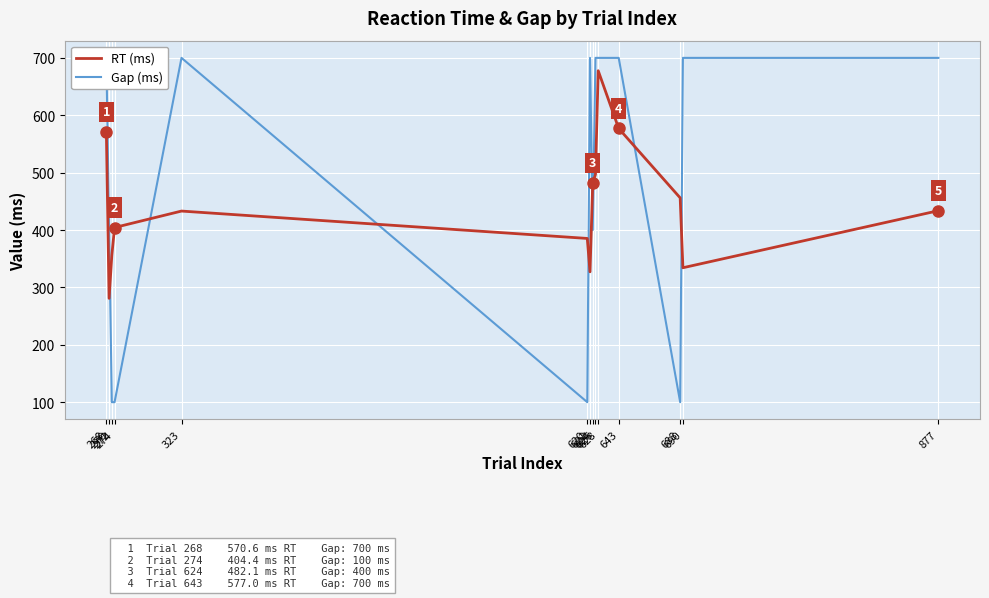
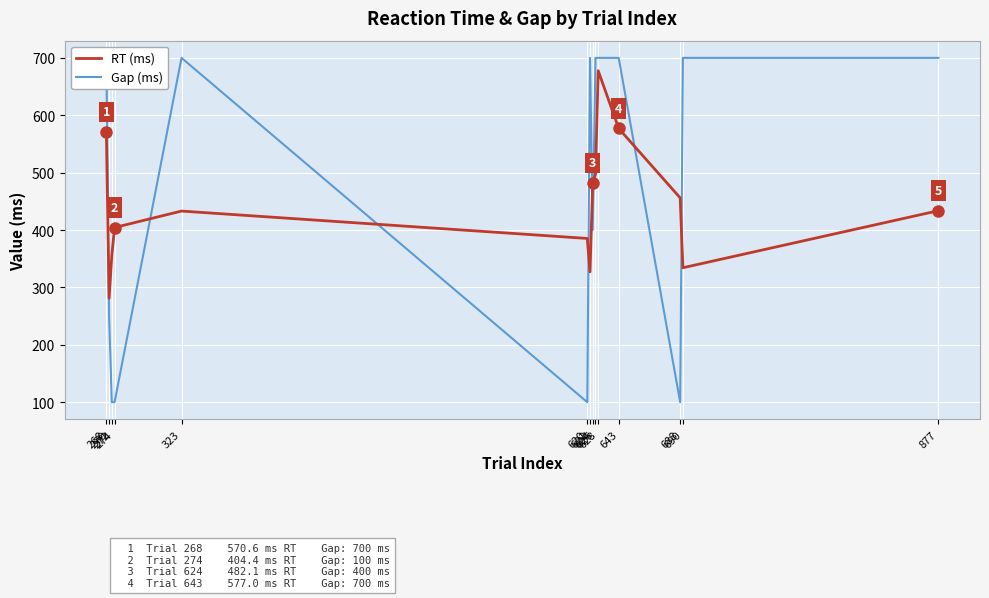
Gap (ms), 270: 400 -> 250
